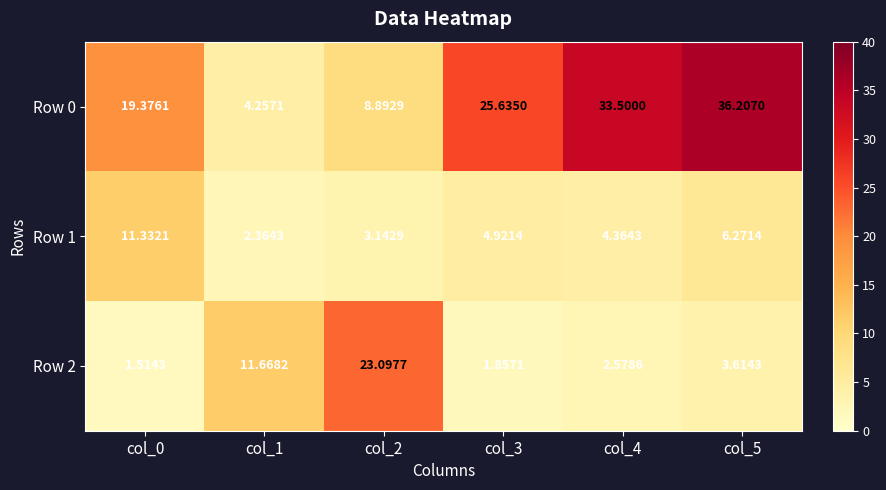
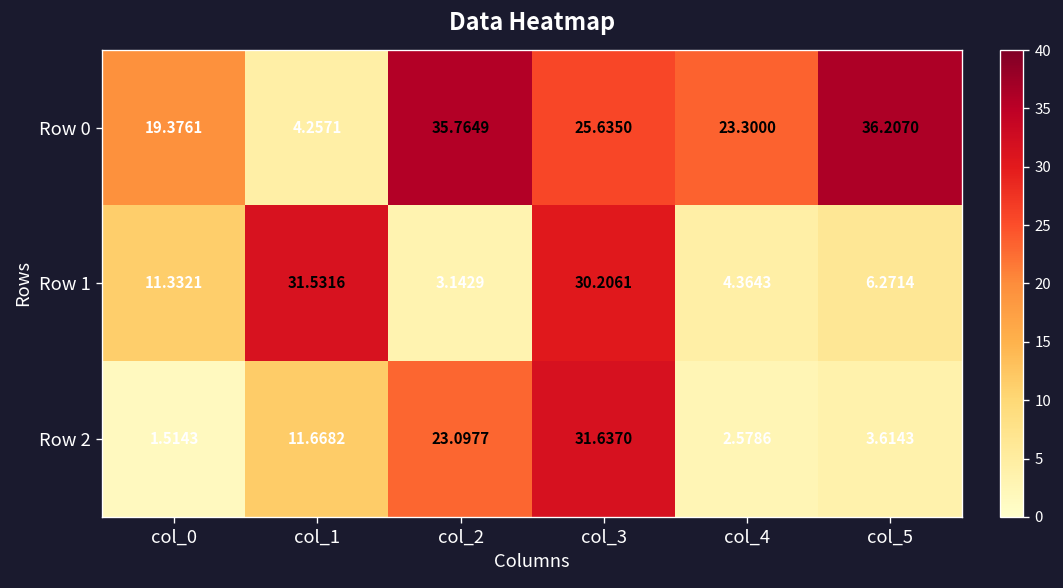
Row 0, col_2: 8.8929 -> 35.7649
Row 0, col_4: 33.5000 -> 23.3000
Row 1, col_1: 2.3643 -> 31.5316
Row 1, col_3: 4.9214 -> 30.2061
Row 2, col_3: 1.8571 -> 31.6370
